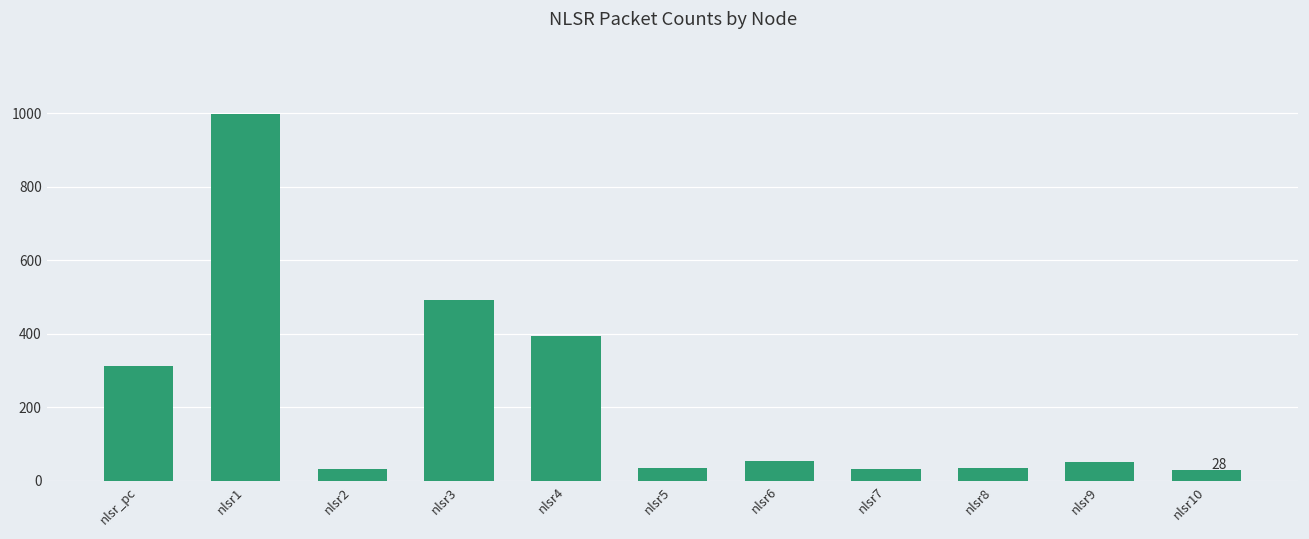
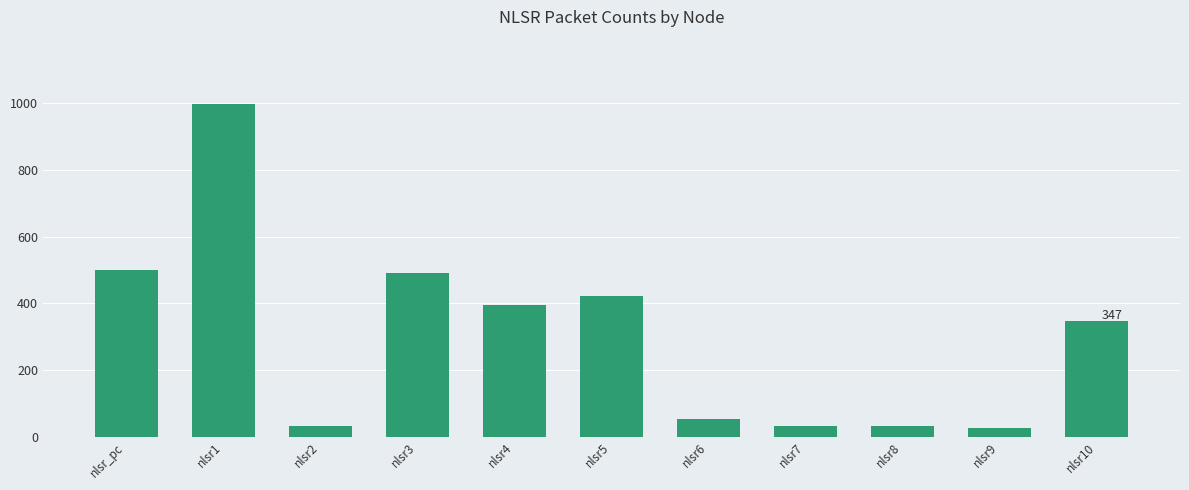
nlsr_pc: 310 -> 500
nlsr5: 30 -> 420
nlsr9: 50 -> 30
nlsr10: 28 -> 347
